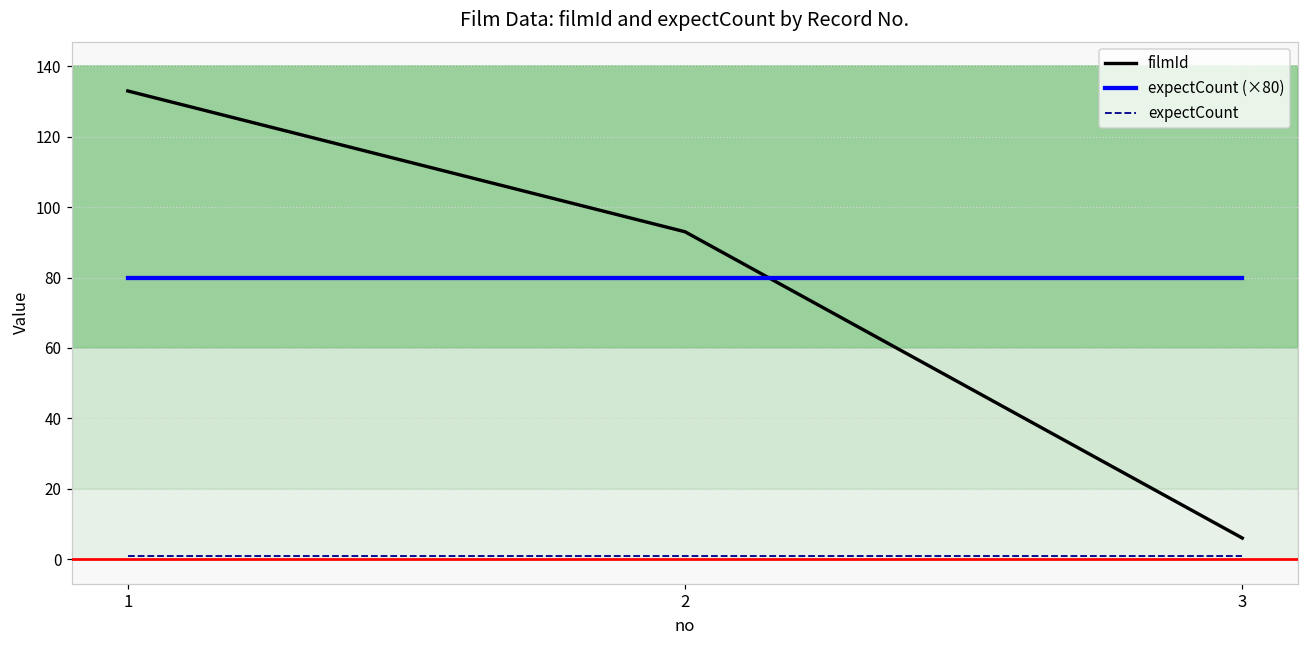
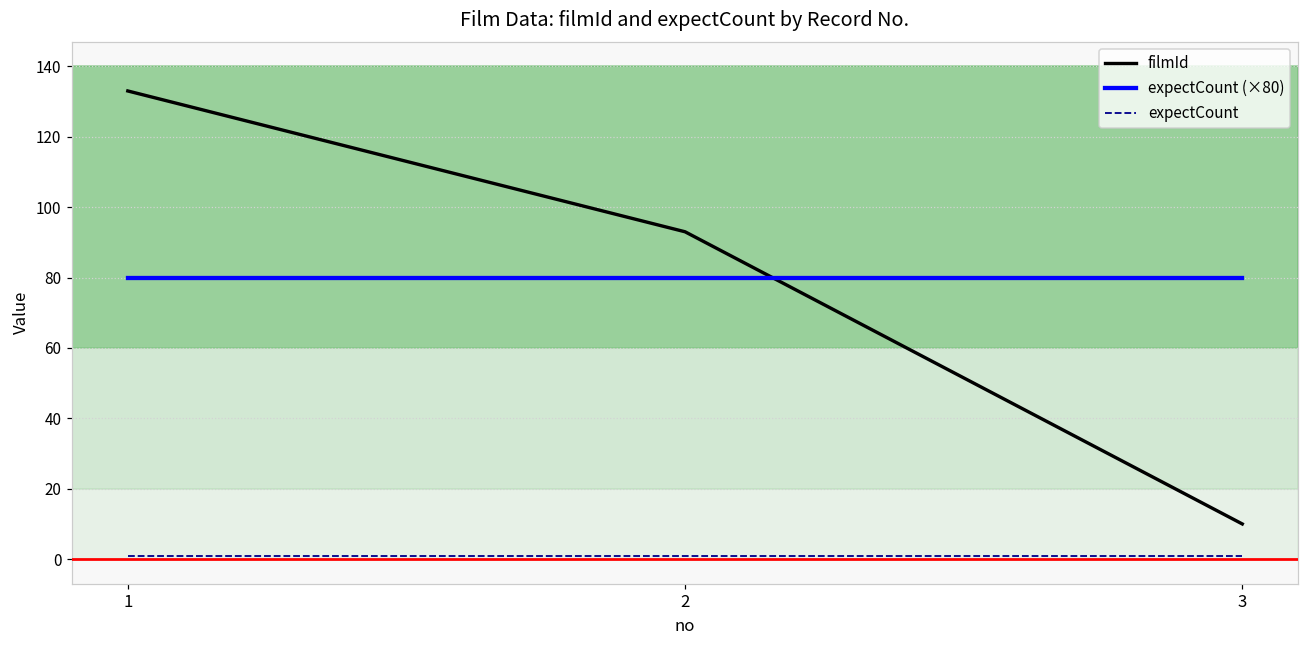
filmId, 3: 6 -> 10
